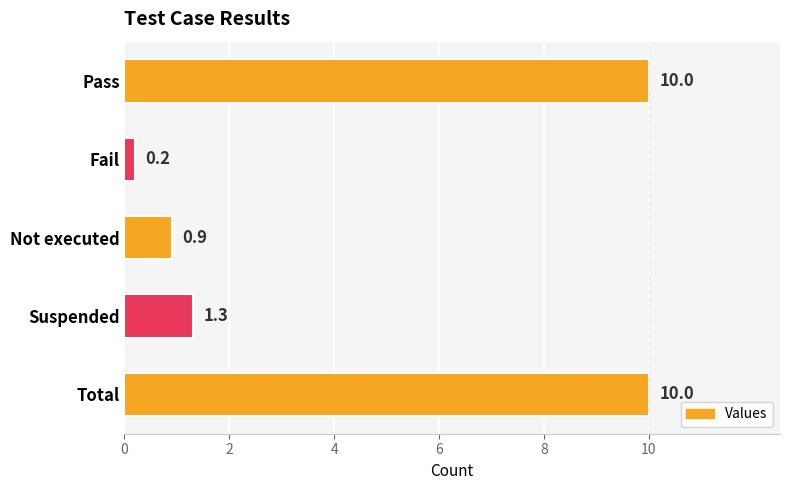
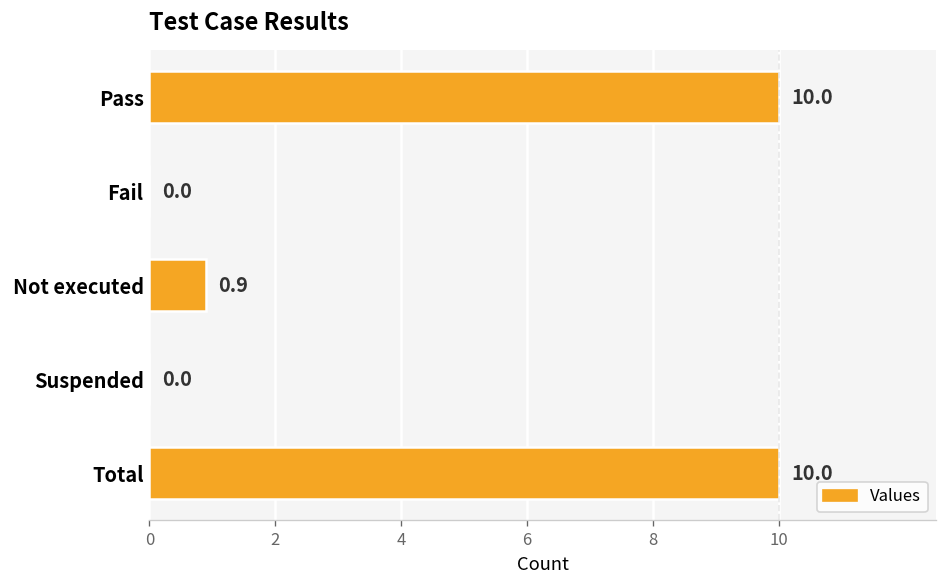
Fail: 0.2 -> 0.0
Suspended: 1.3 -> 0.0
